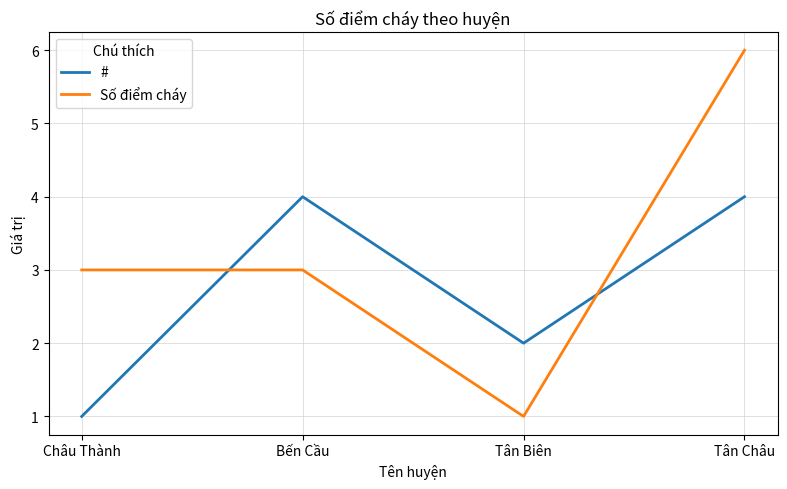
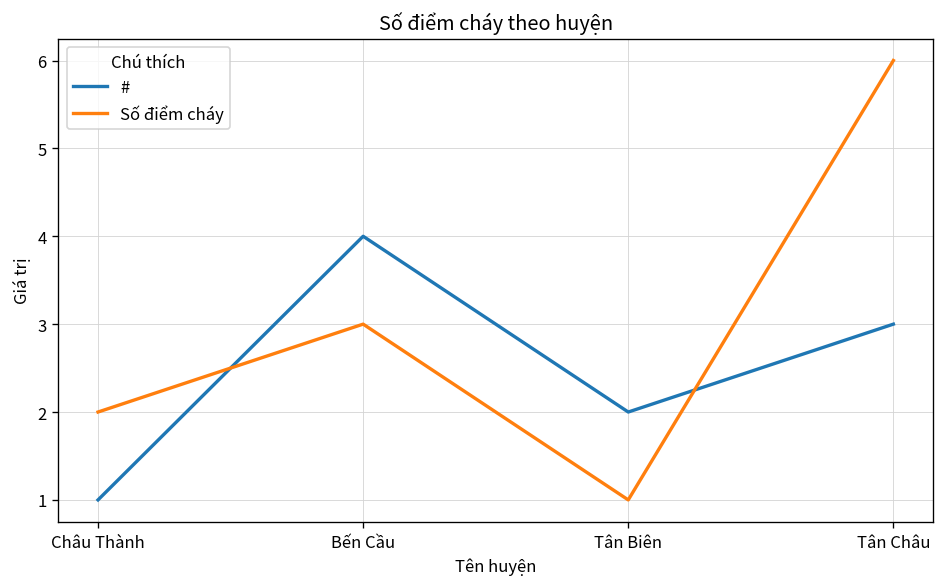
Số điểm cháy, Châu Thành: 3 -> 2
#, Tân Châu: 4 -> 3
